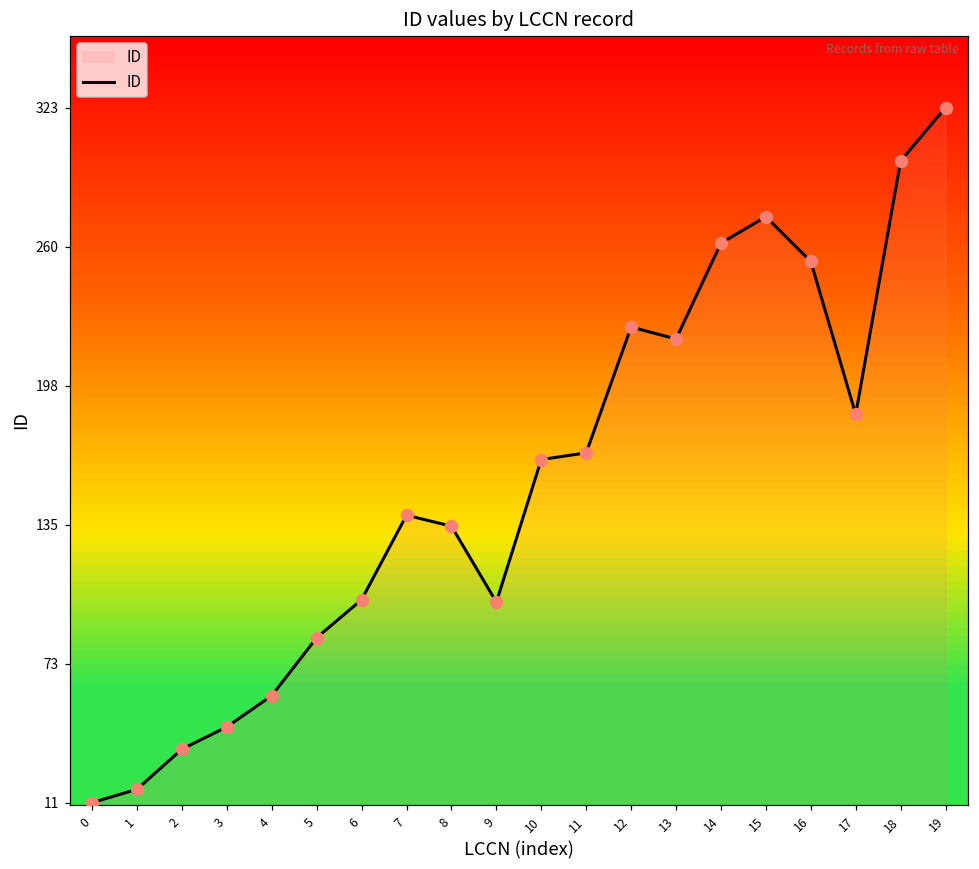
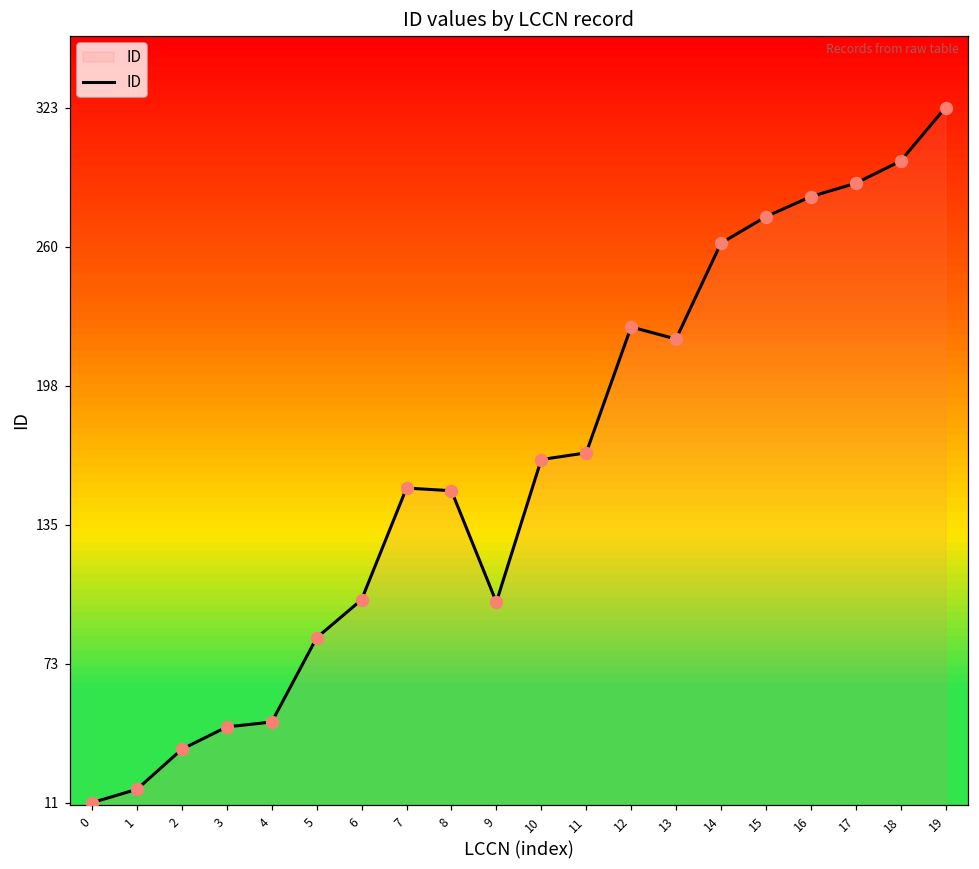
4: 59 -> 47
7: 140 -> 152
8: 135 -> 151
16: 254 -> 283
17: 185 -> 289
